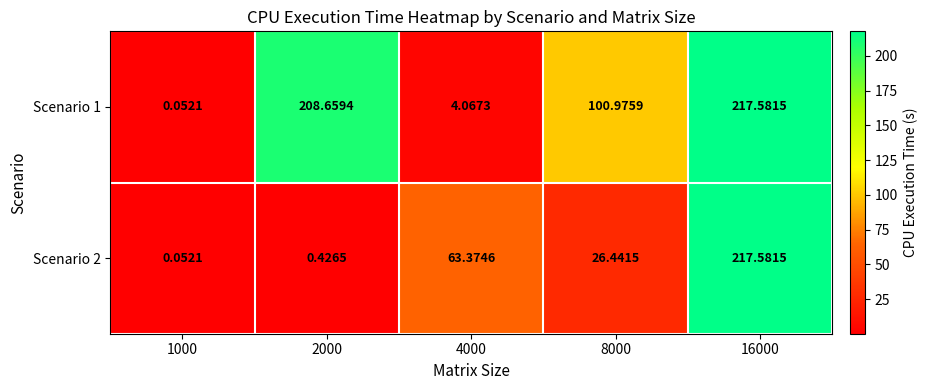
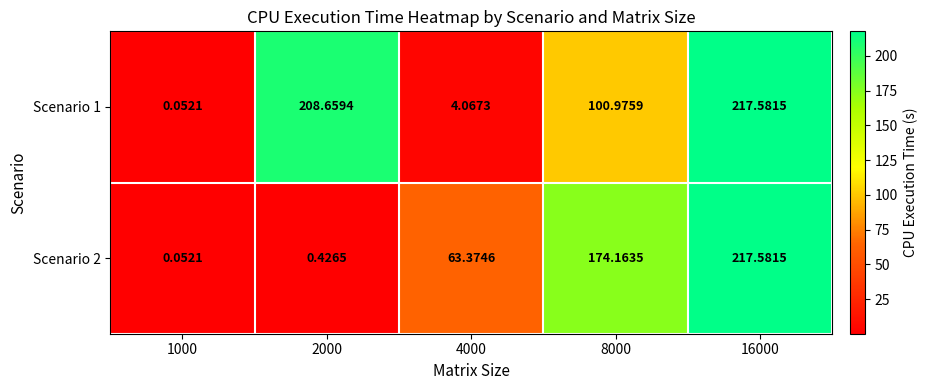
Scenario 2, 8000: 26.4415 -> 174.1635
